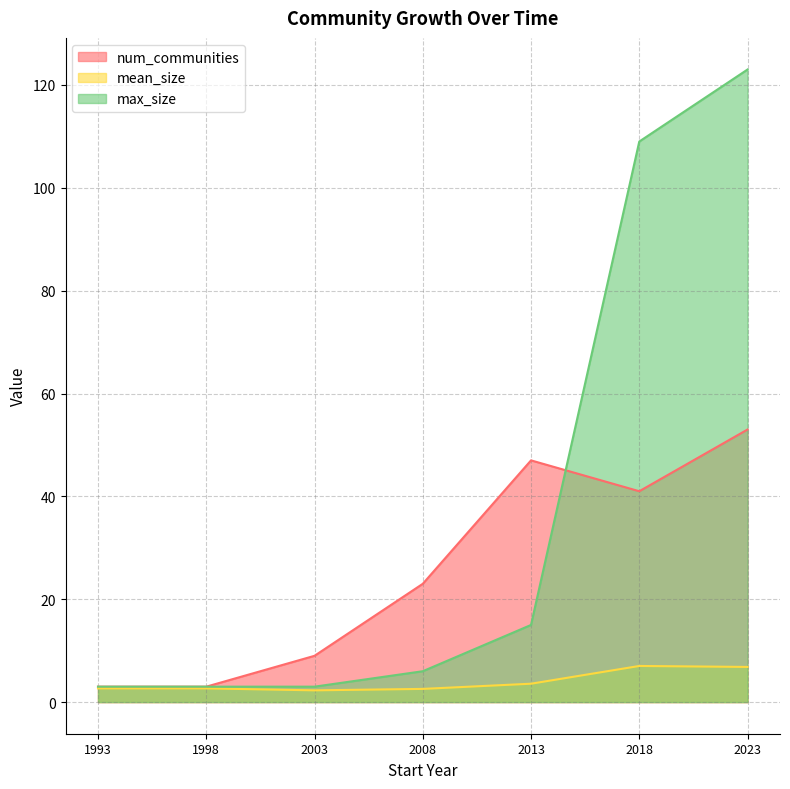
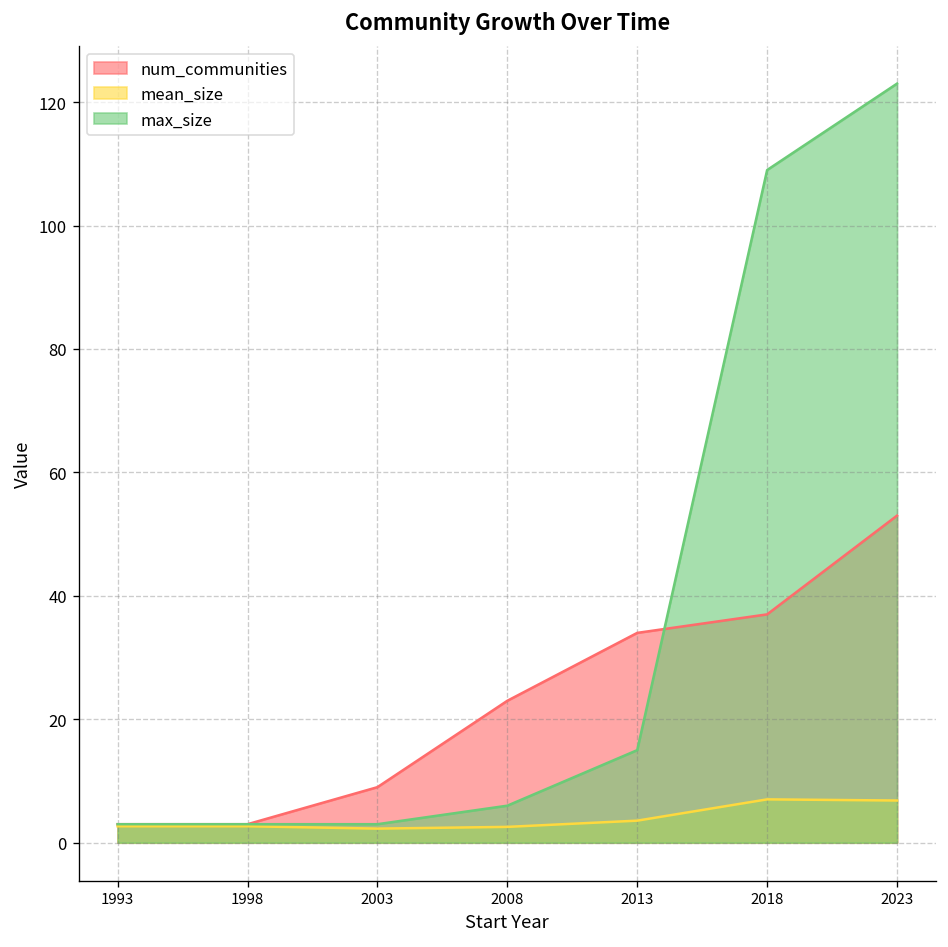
num_communities, 2013: 47 -> 34
num_communities, 2018: 41 -> 37
